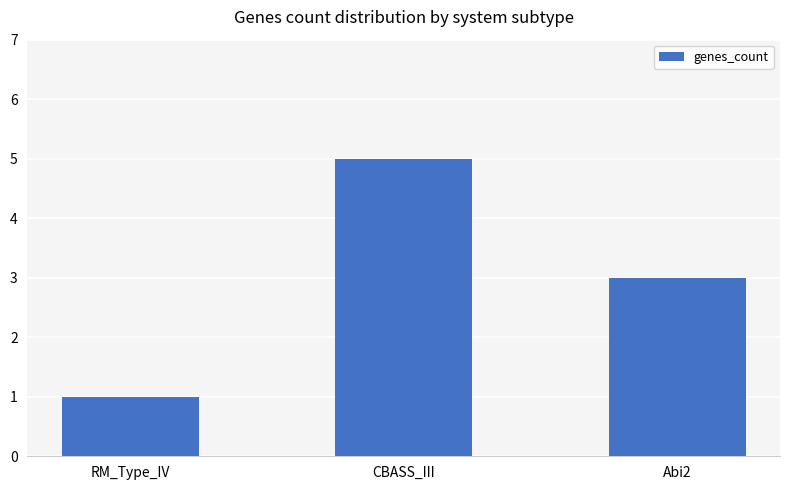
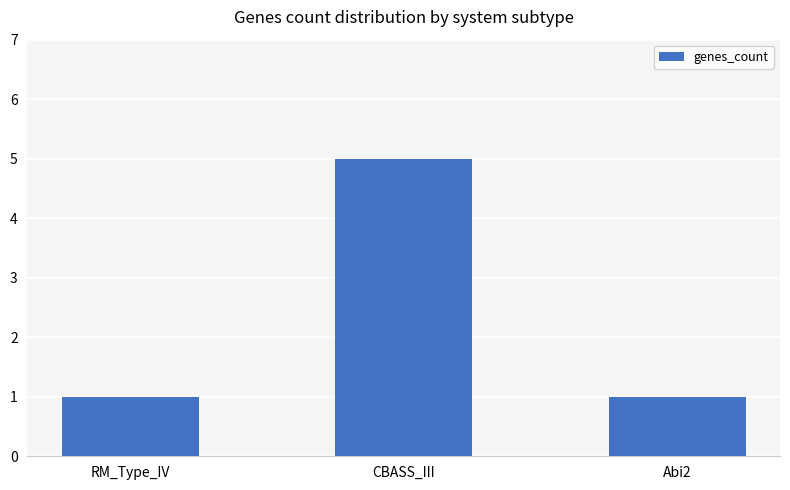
Abi2: 3 -> 1
